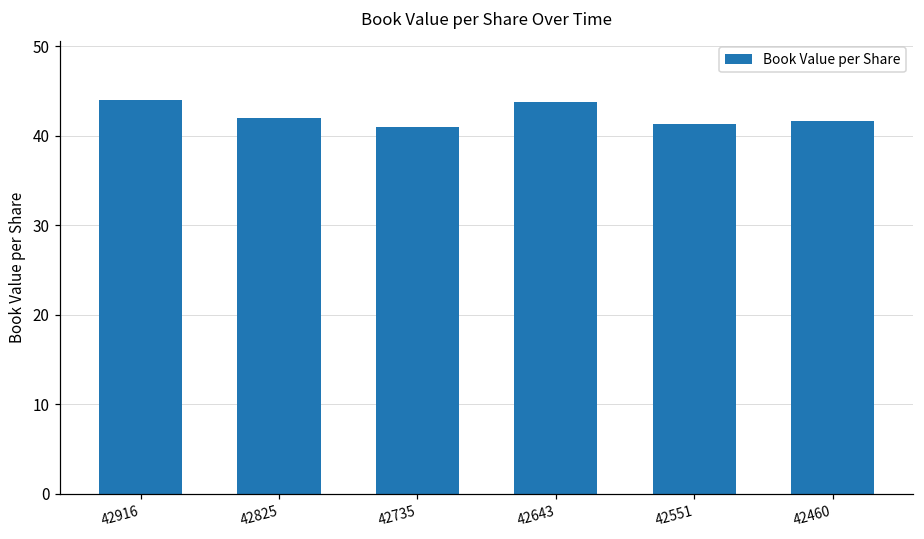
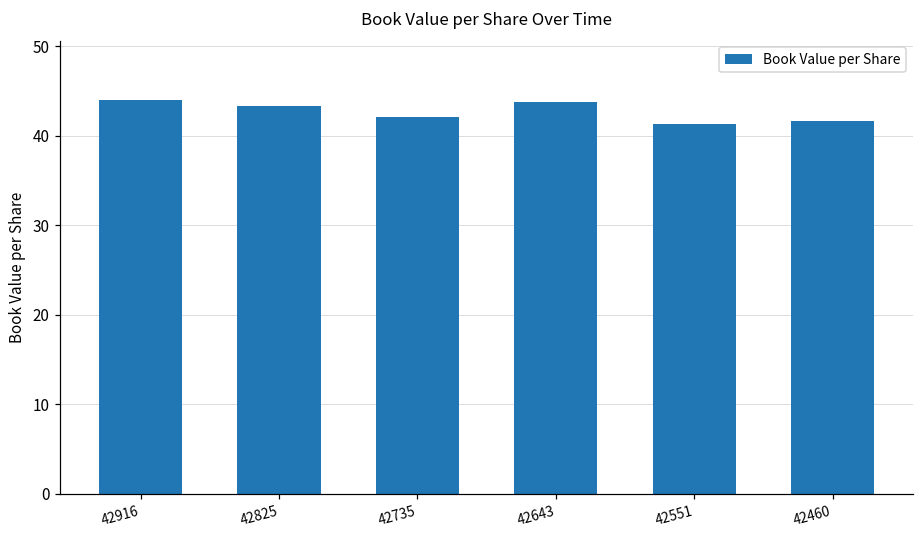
42825: 42 -> 43
42735: 41 -> 42
